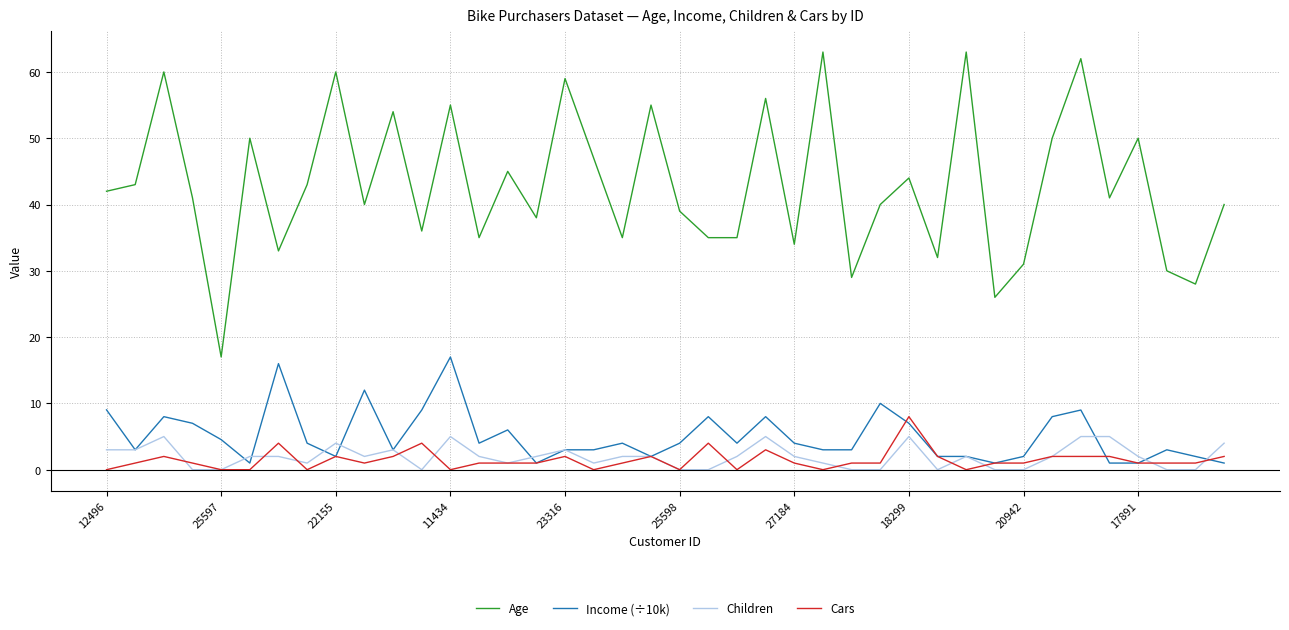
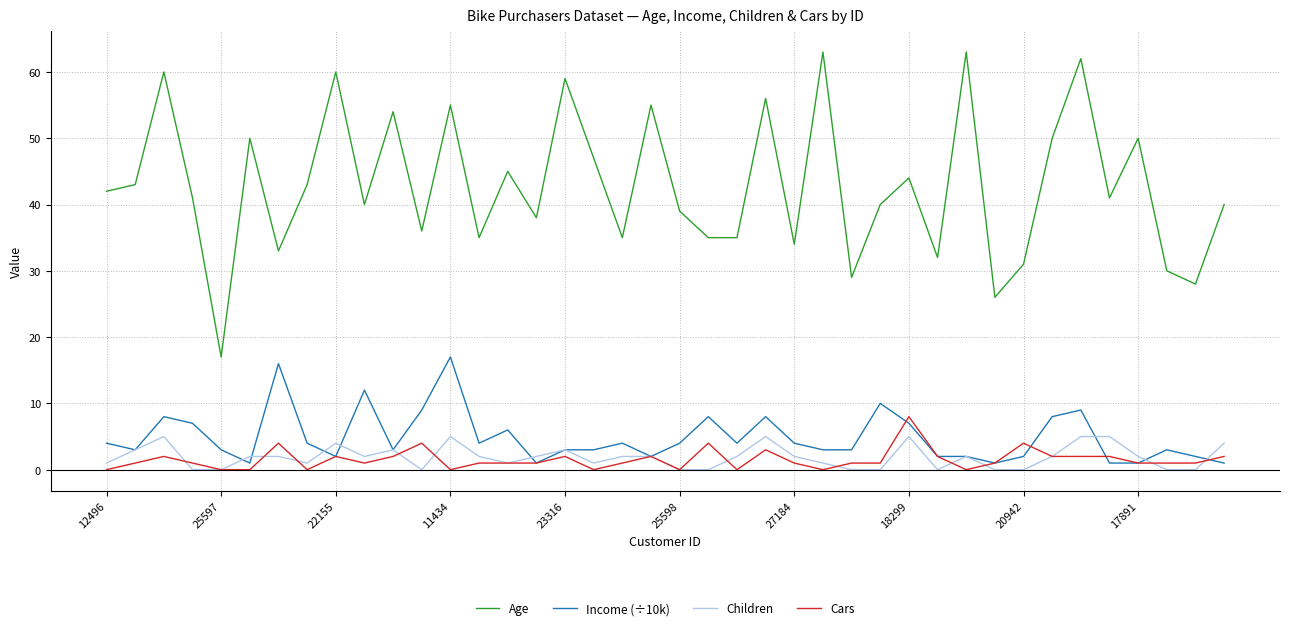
Income (÷10k), 12496: 9 -> 4
Children, 12496: 3 -> 1
Income (÷10k), 25597: 5 -> 3
Cars, 20942: 1 -> 4
